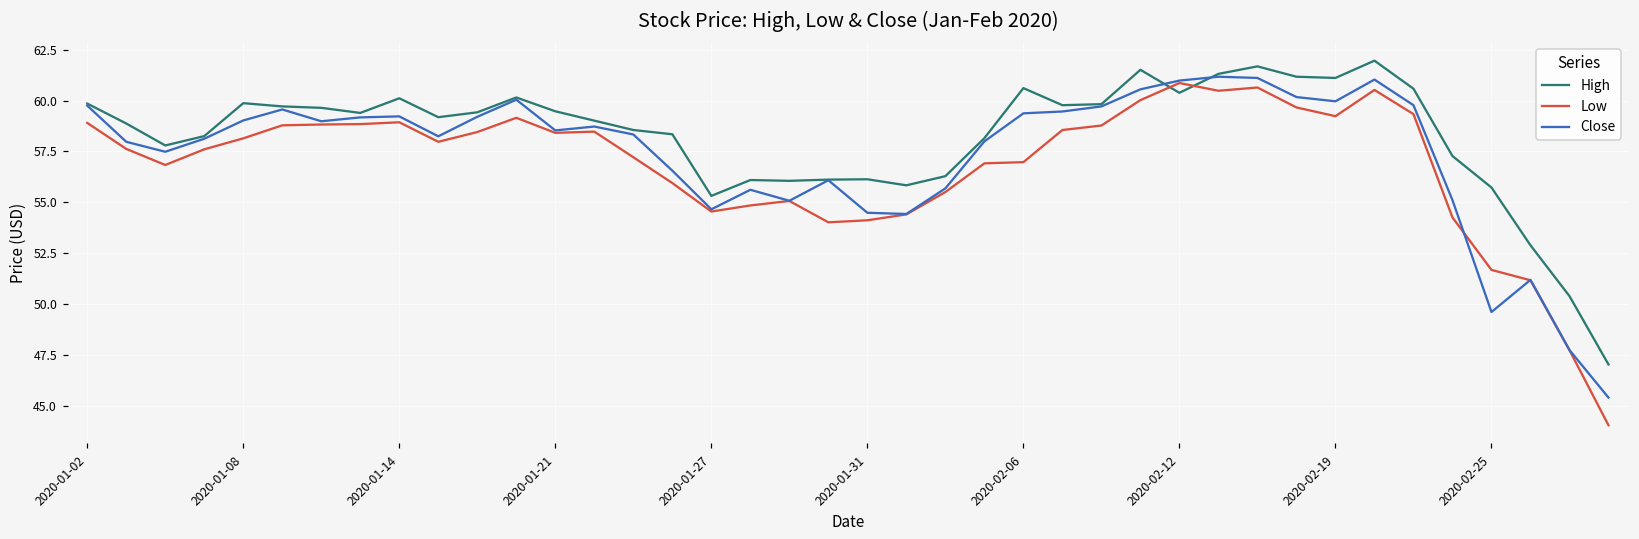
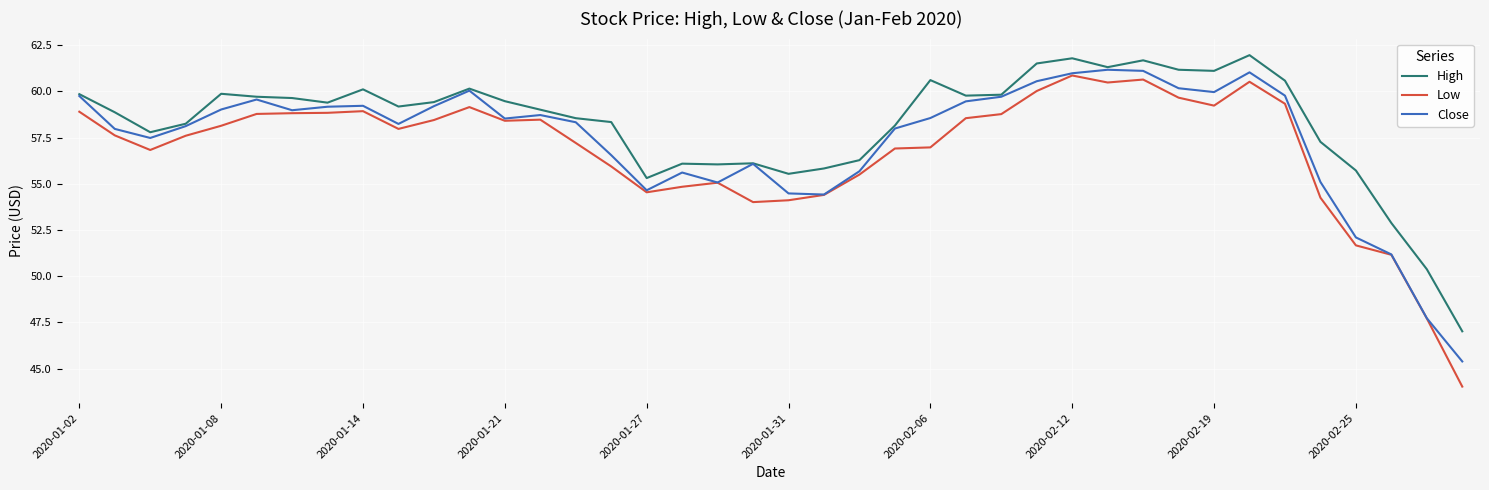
High, 2020-01-31: 56.1 -> 55.5
Close, 2020-02-06: 59.4 -> 58.6
High, 2020-02-12: 60.4 -> 61.8
Close, 2020-02-25: 49.6 -> 52.1
